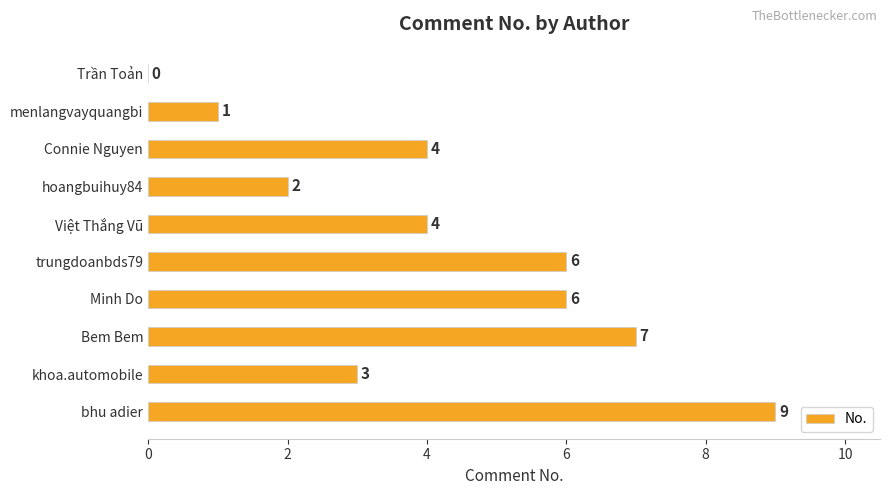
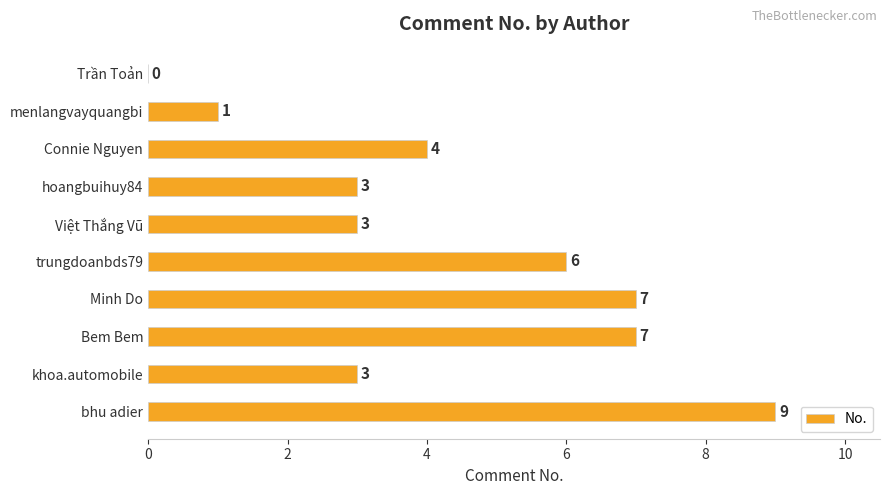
hoangbuihuy84: 2 -> 3
Việt Thắng Vũ: 4 -> 3
Minh Do: 6 -> 7
